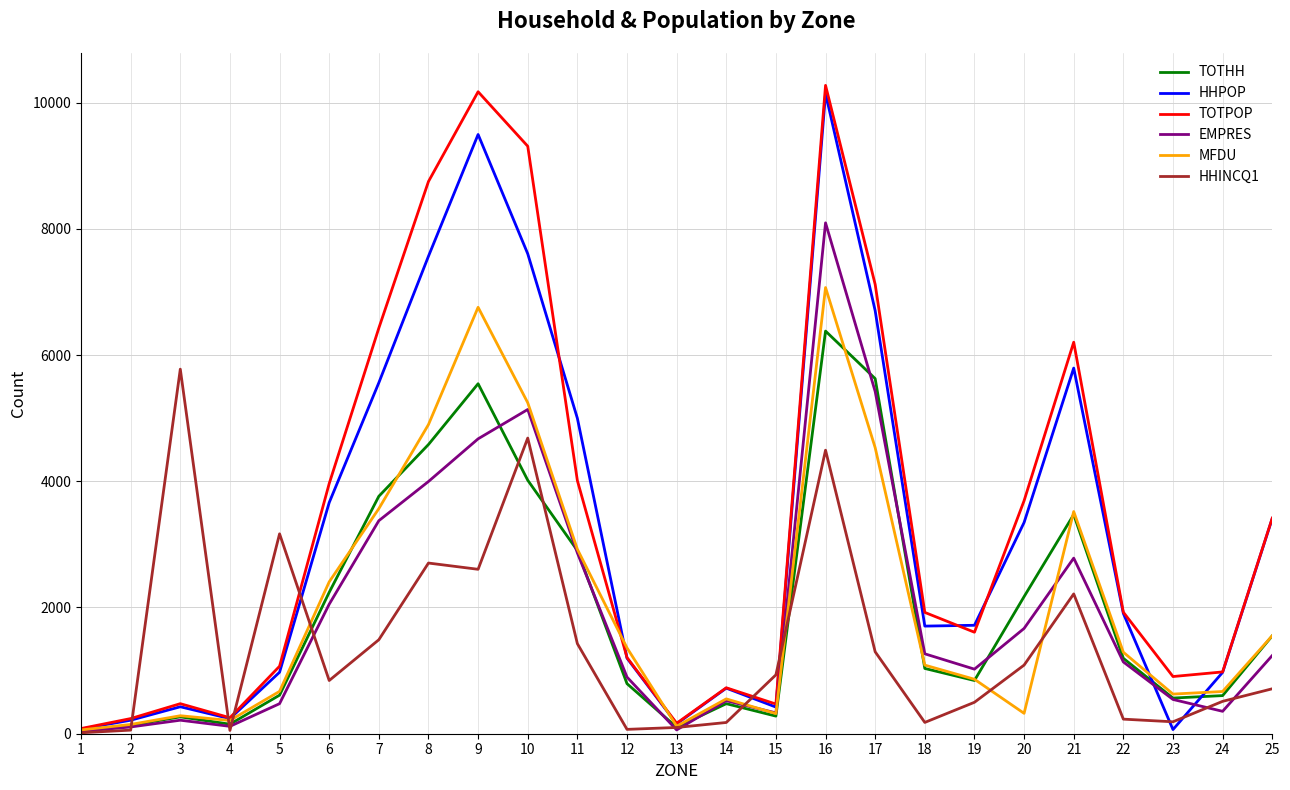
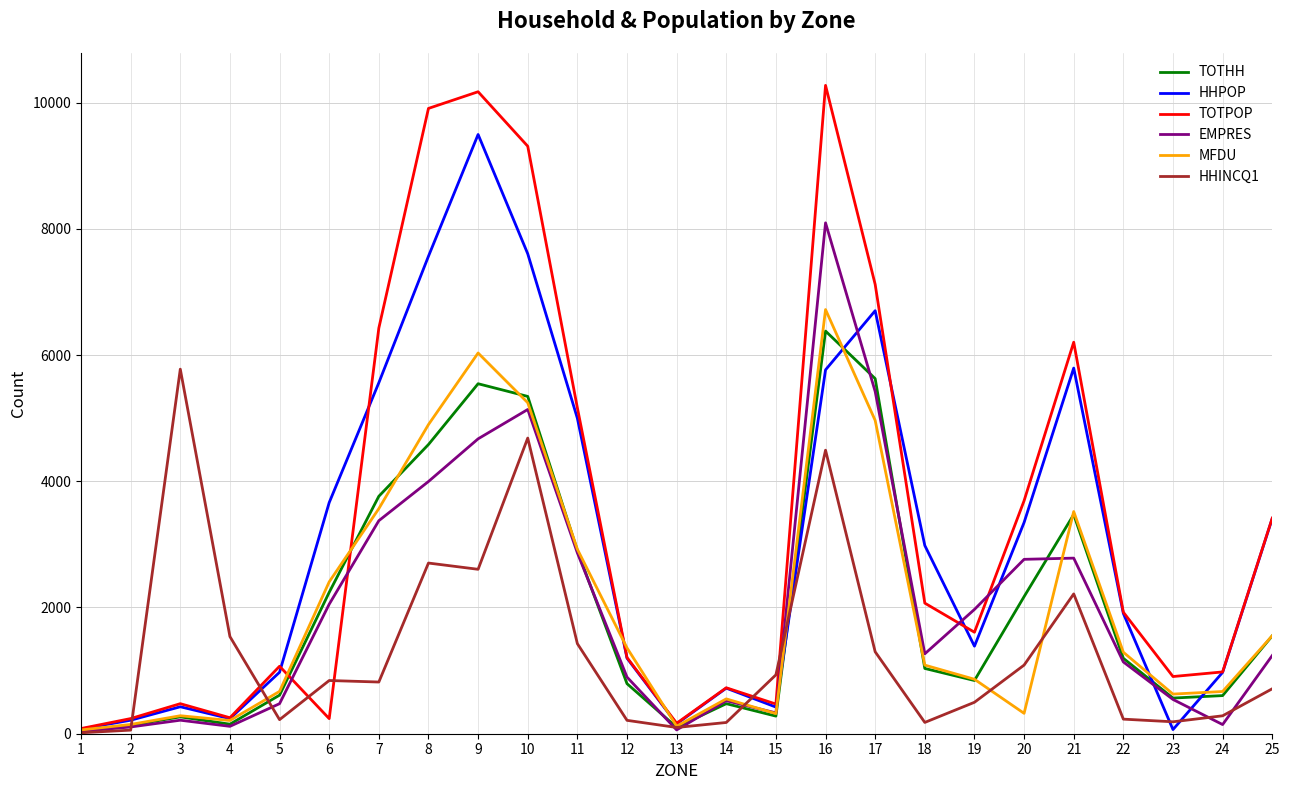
HHINCQ1, 4: 100 -> 1500
HHINCQ1, 5: 3200 -> 200
TOTPOP, 6: 4000 -> 200
HHINCQ1, 7: 1500 -> 800
TOTPOP, 8: 8700 -> 9900
MFDU, 9: 6800 -> 6000
TOTHH, 10: 4000 -> 5300
TOTPOP, 11: 4000 -> 5200
HHINCQ1, 12: 100 -> 200
HHPOP, 16: 10100 -> 5800
MFDU, 16: 7100 -> 6700
MFDU, 17: 4500 -> 5000
HHPOP, 18: 1700 -> 3000
TOTPOP, 18: 1900 -> 2100
HHPOP, 19: 1700 -> 1400
EMPRES, 19: 1000 -> 2000
EMPRES, 20: 1700 -> 2800
EMPRES, 24: 400 -> 100
HHINCQ1, 24: 500 -> 300
